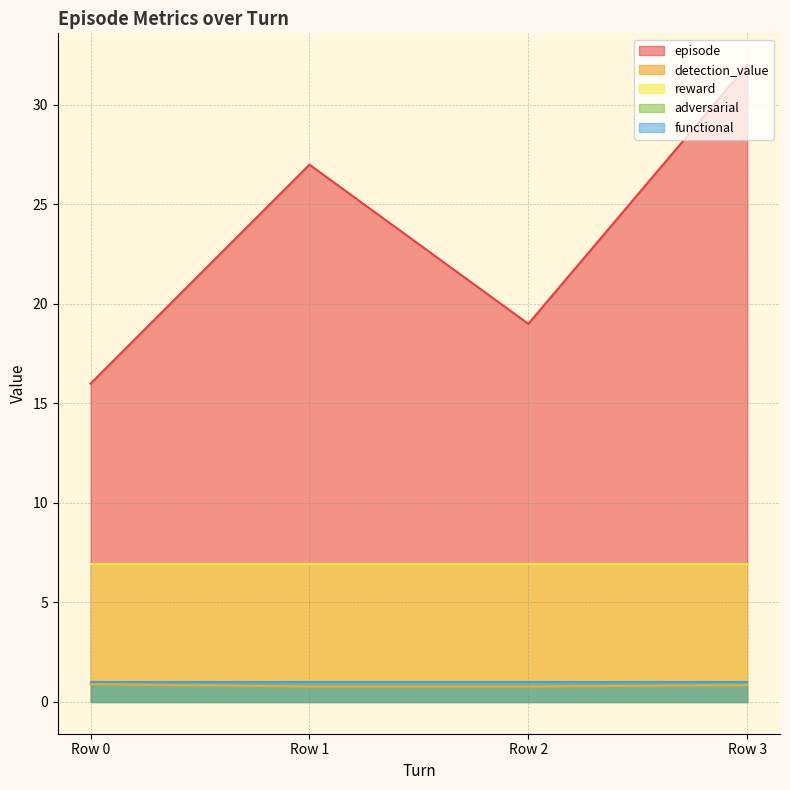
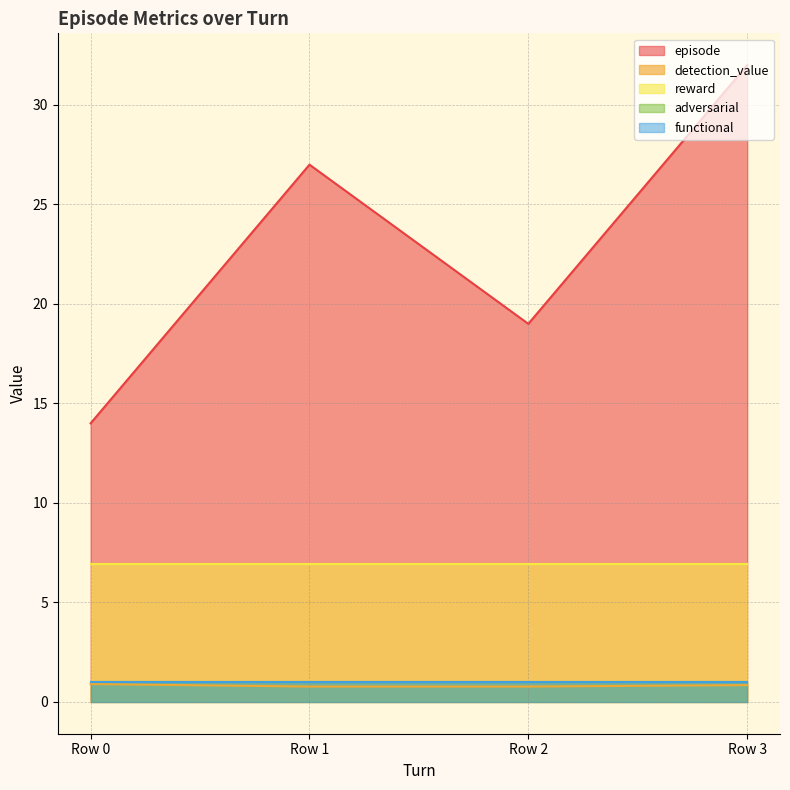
episode, Row 0: 16 -> 14
